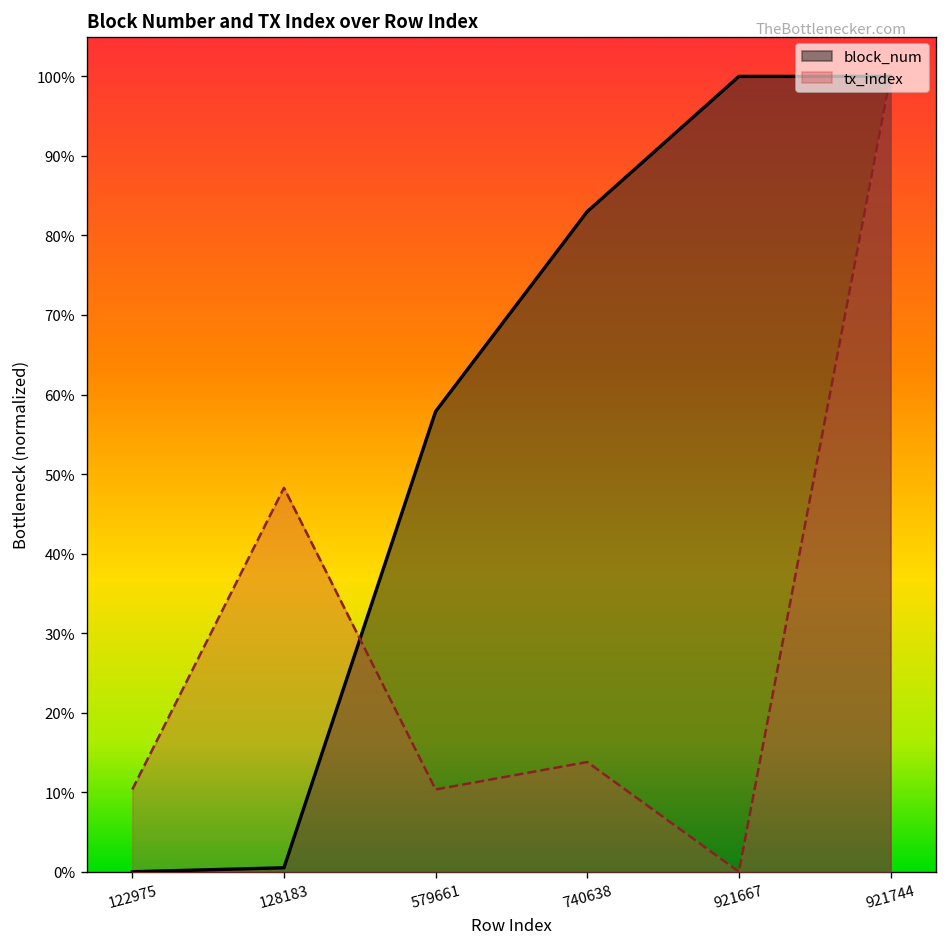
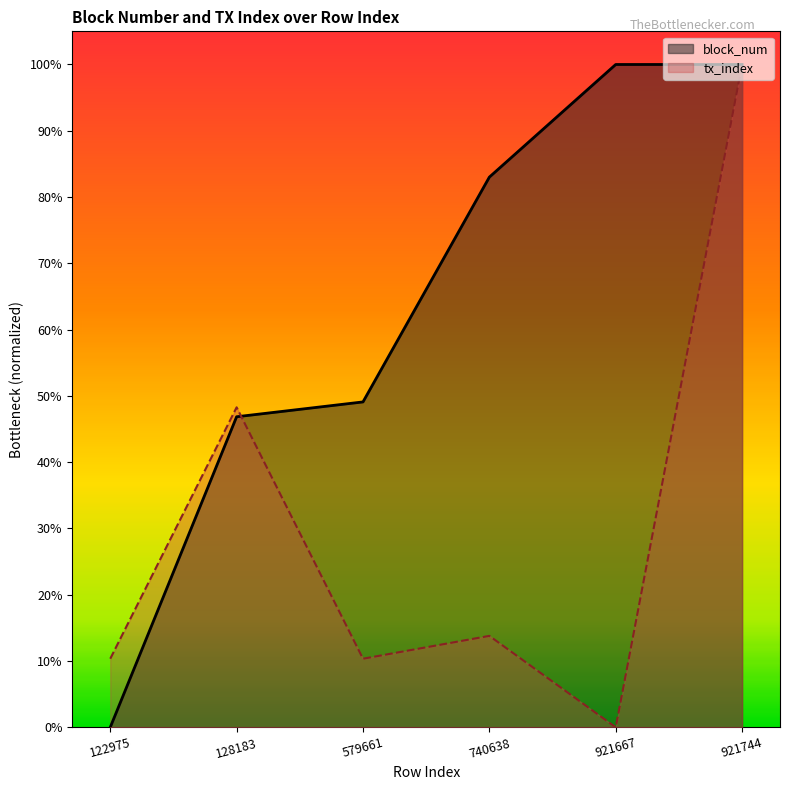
block_num, 128183: 0% -> 47%
block_num, 579661: 58% -> 49%
